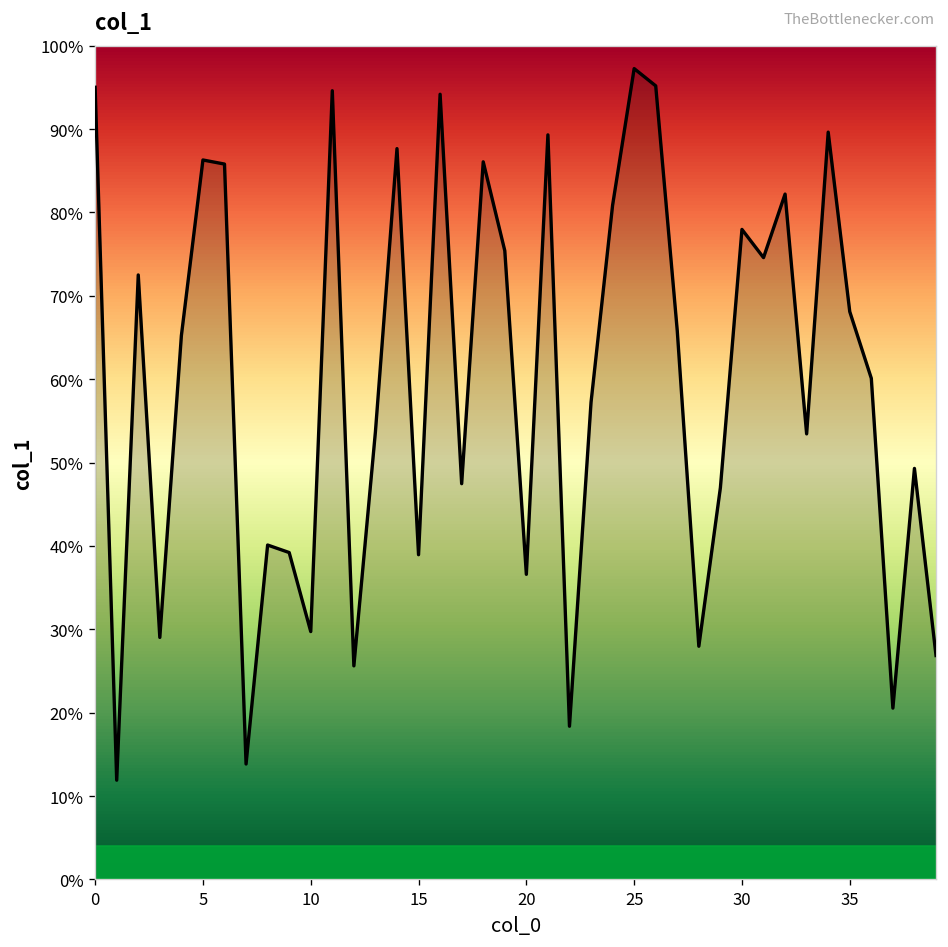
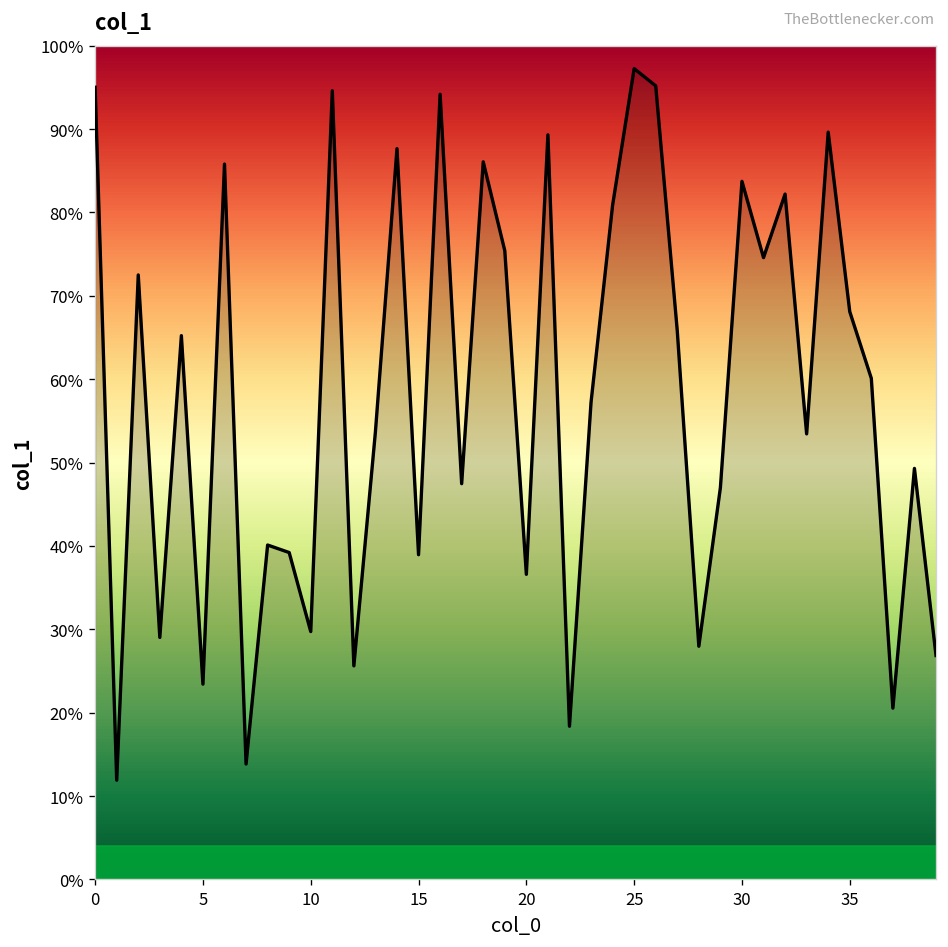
5: 86% -> 23%
30: 78% -> 84%
